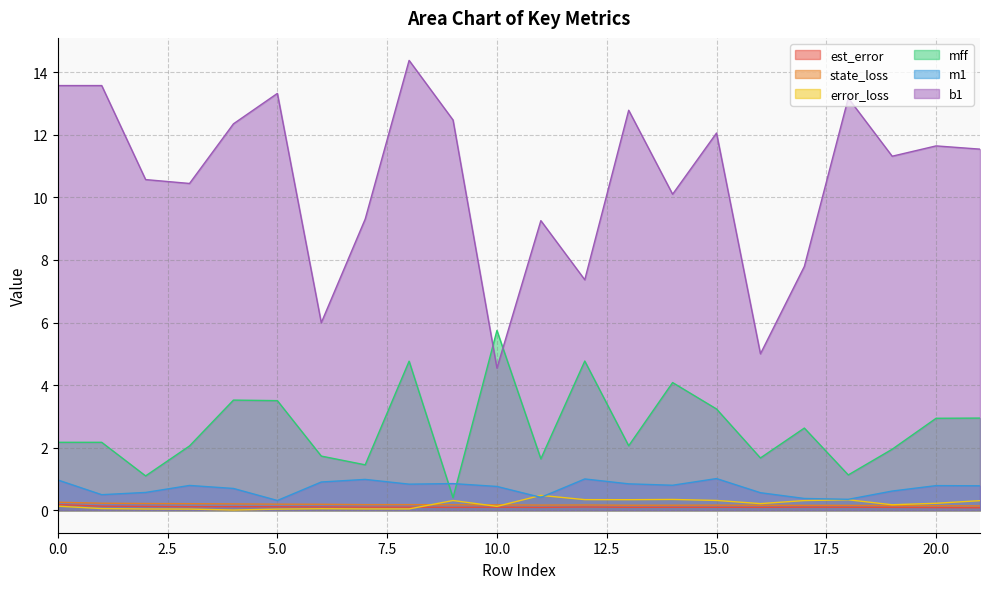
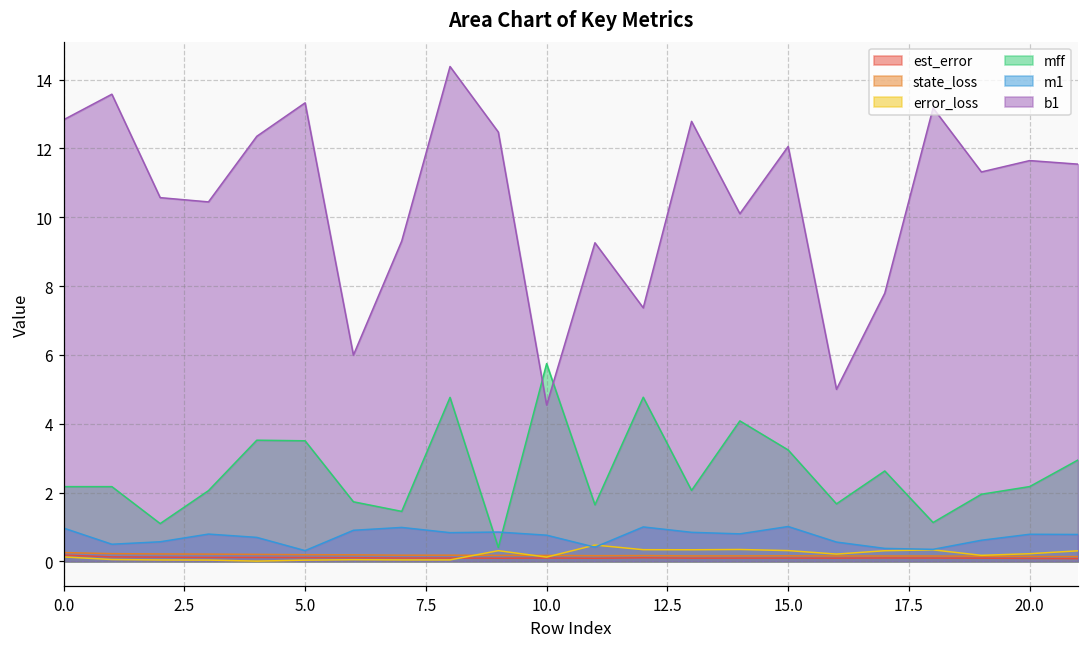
b1, 0.0: 13.6 -> 12.8
mff, 20.0: 2.9 -> 2.2
